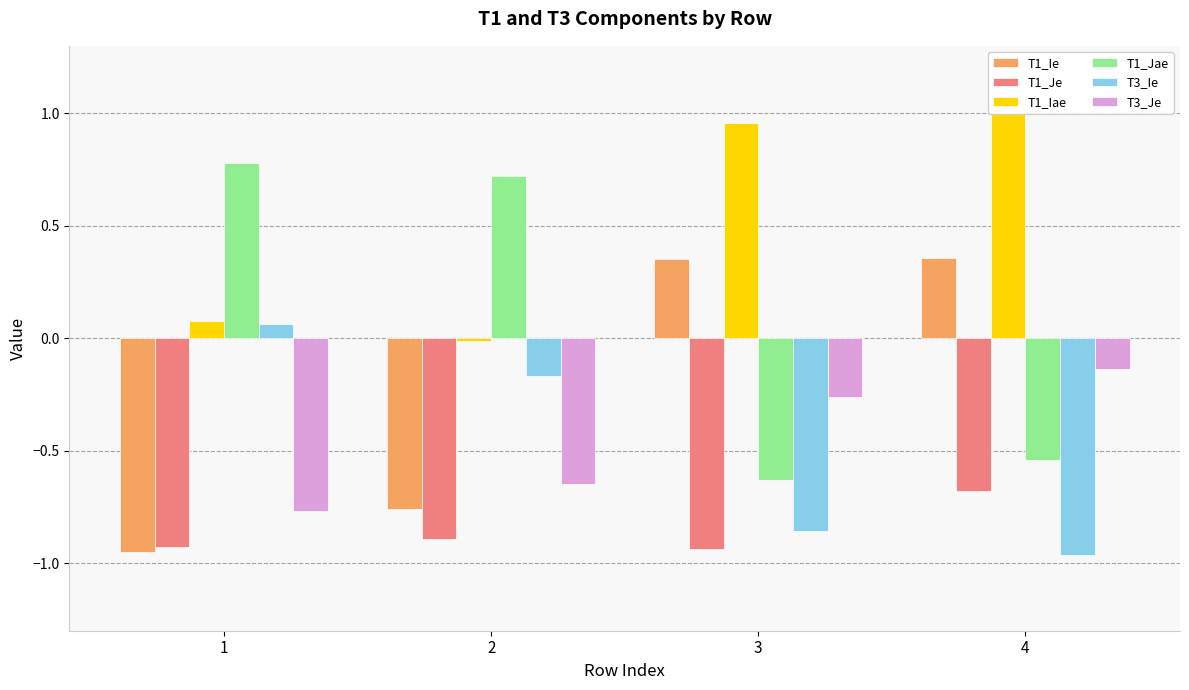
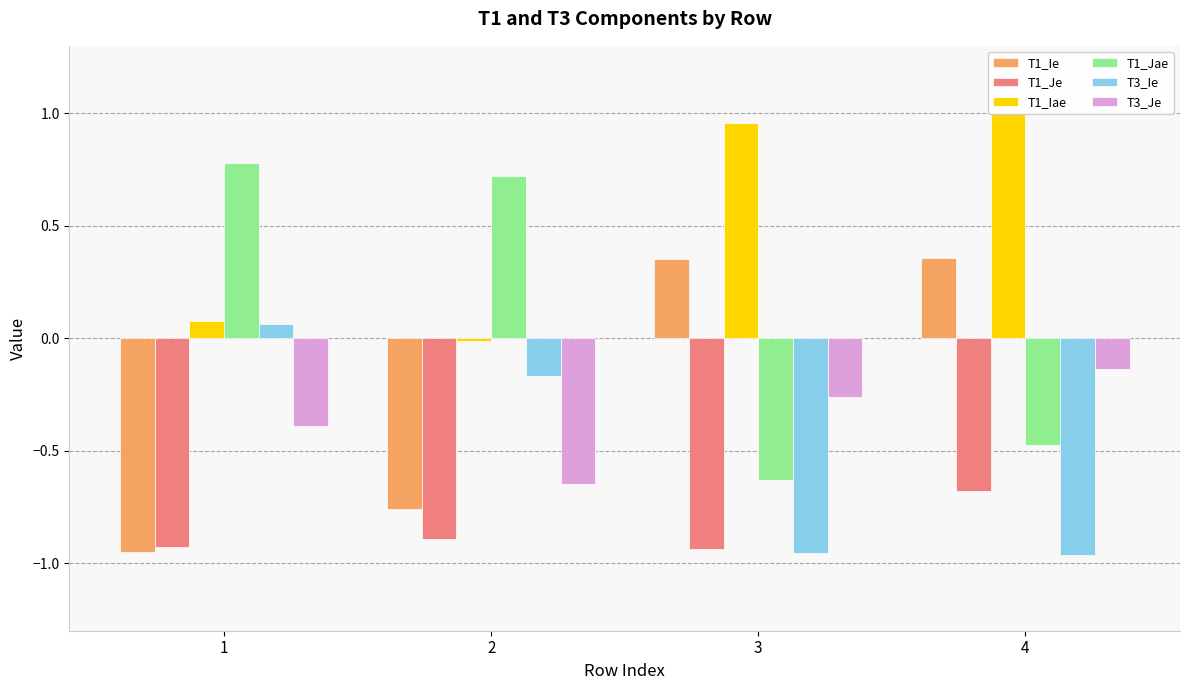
T3_Je, 1: -0.77 -> -0.39
T3_Ie, 3: -0.86 -> -0.96
T1_Jae, 4: -0.54 -> -0.48
